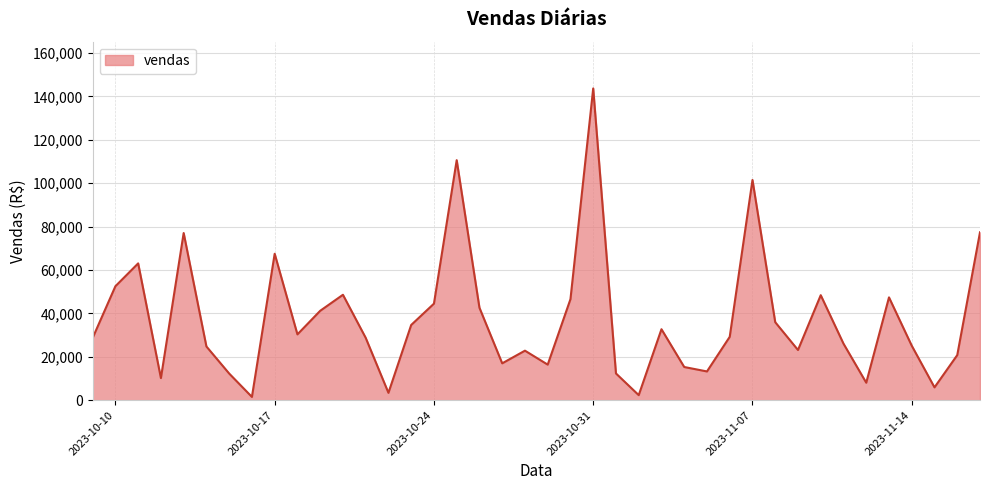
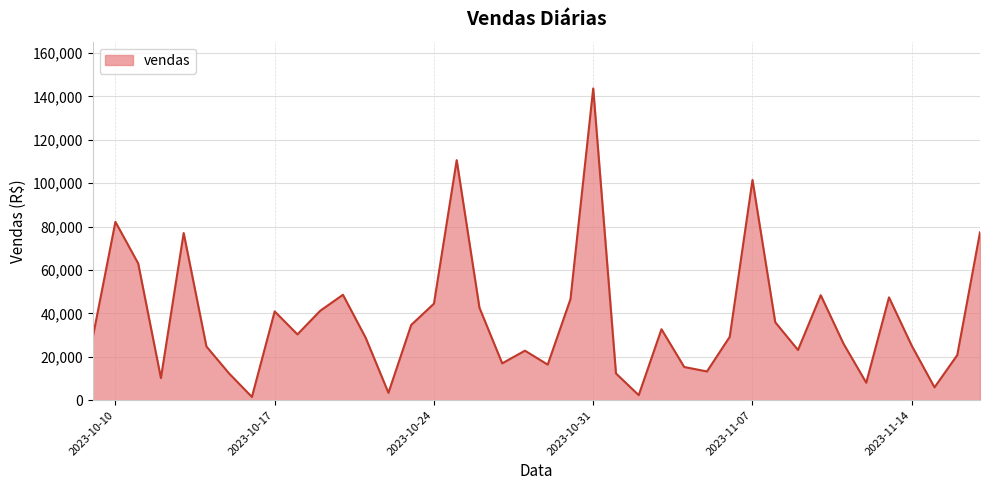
2023-10-10: 53,000 -> 82,000
2023-10-17: 67,000 -> 41,000
